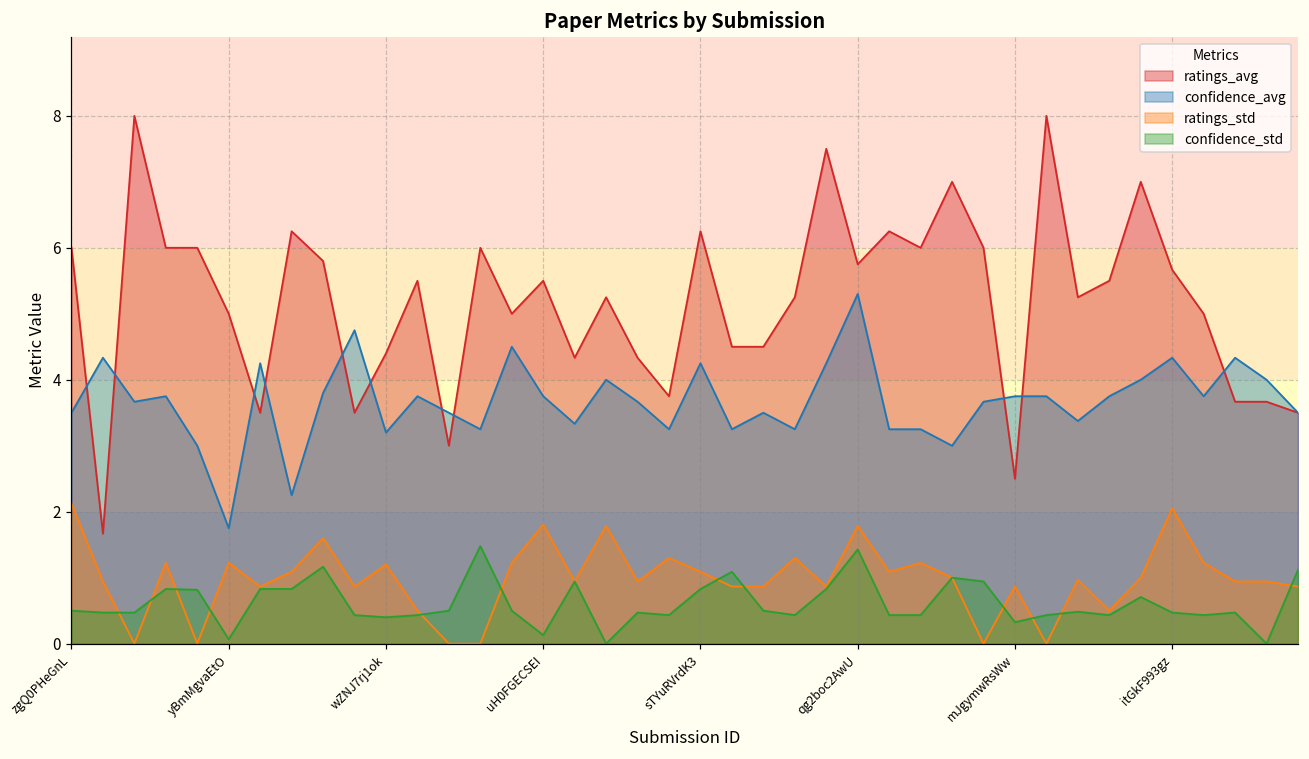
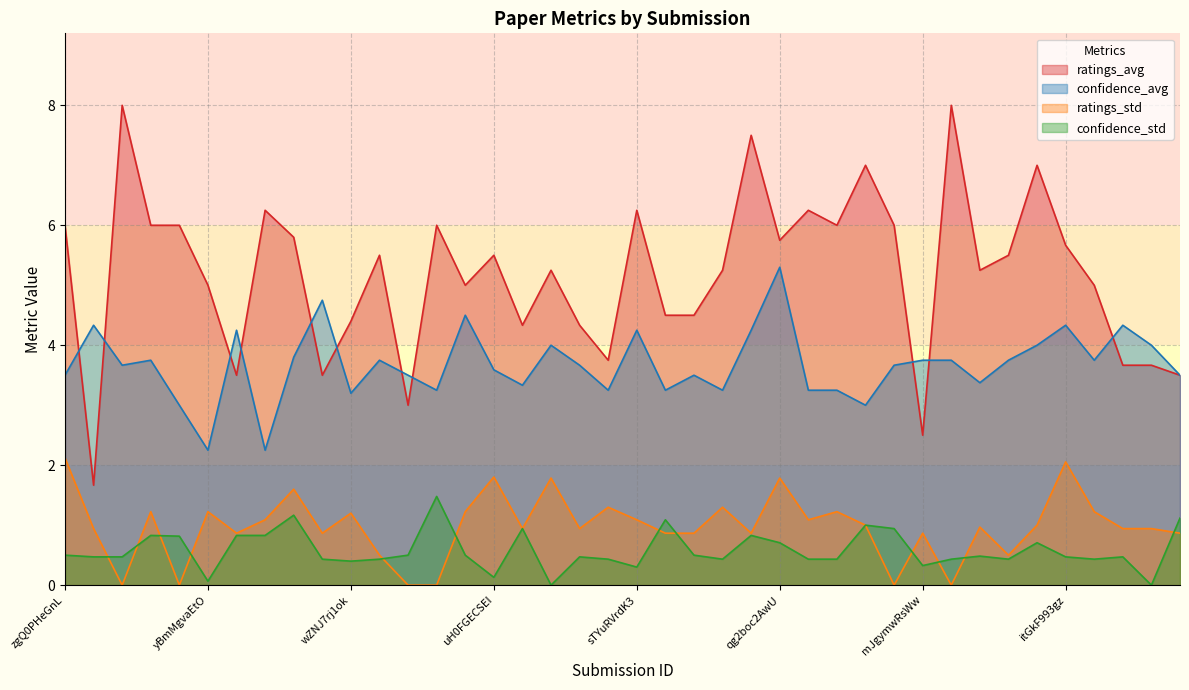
confidence_avg, yBmMgvaEtO: 1.8 -> 2.3
confidence_avg, uH0FGECSEI: 3.8 -> 3.6
confidence_std, sTYuRVrdK3: 0.8 -> 0.3
confidence_std, qg2boc2AwU: 1.4 -> 0.7
